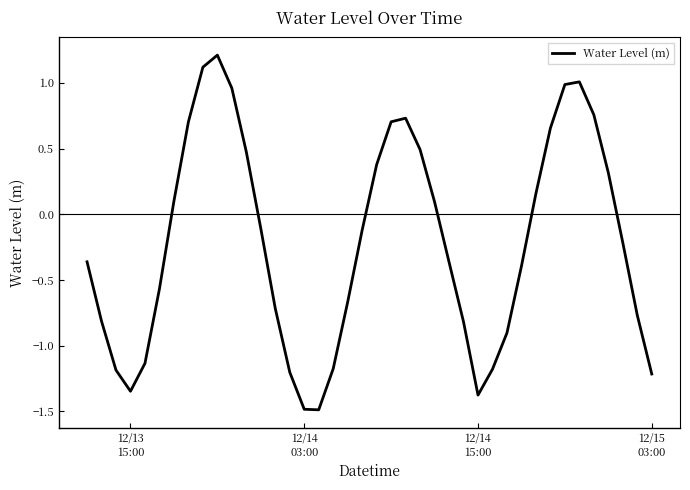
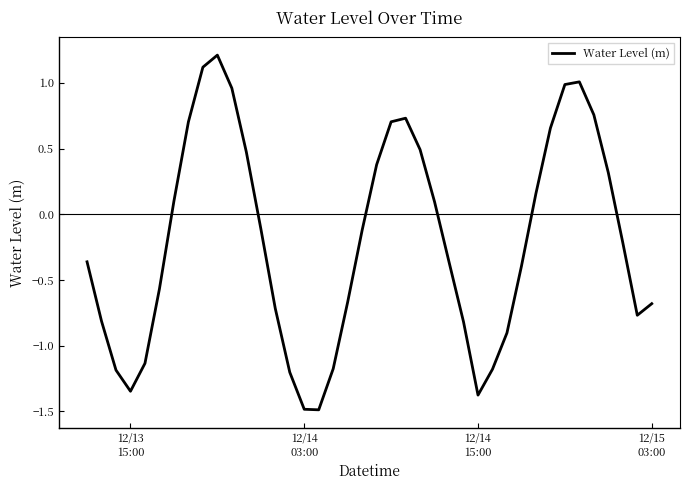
12/15 03:00: -1.22 -> -0.68
